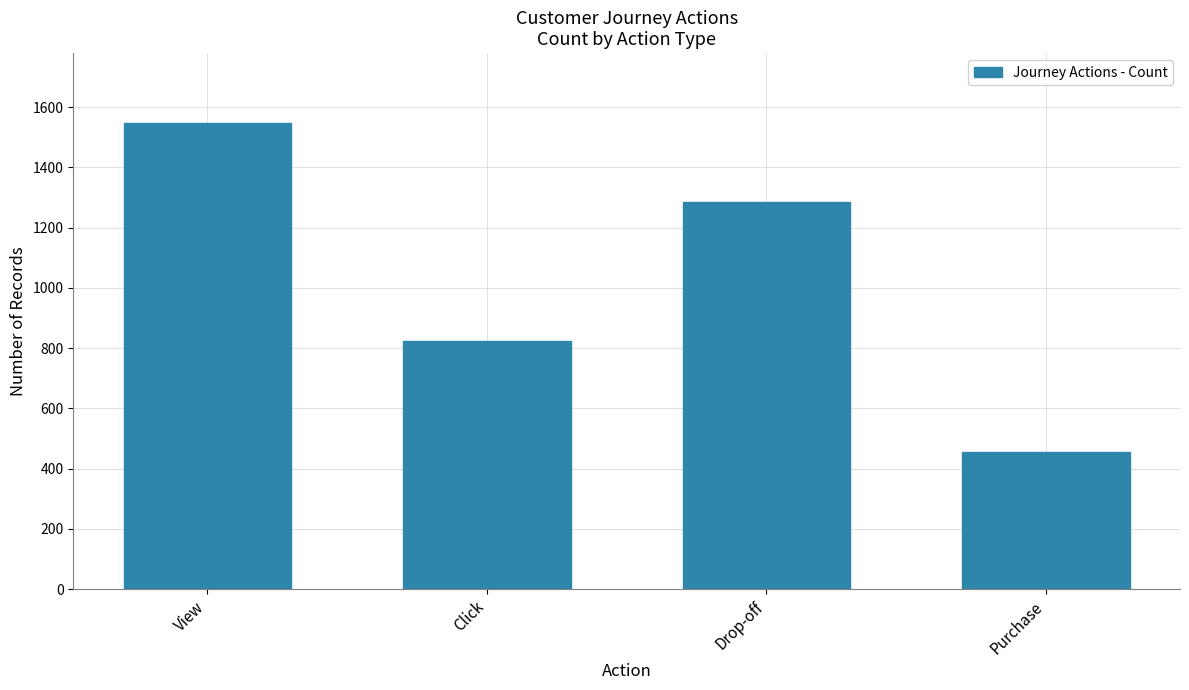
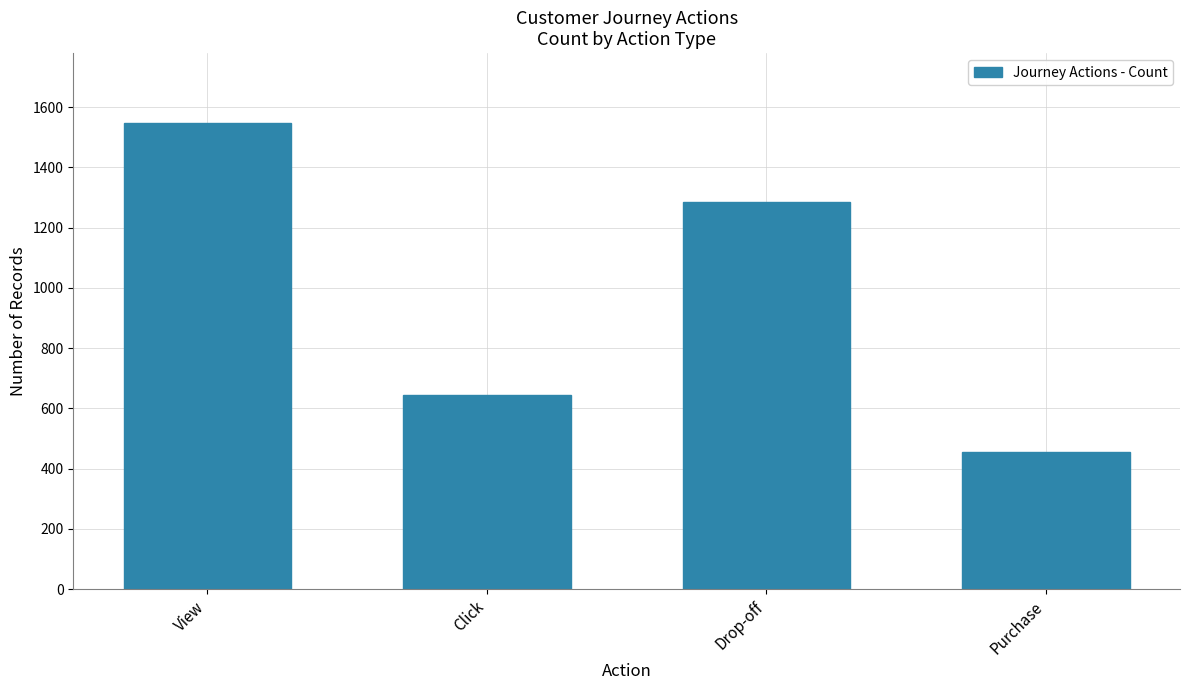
Click: 820 -> 640
